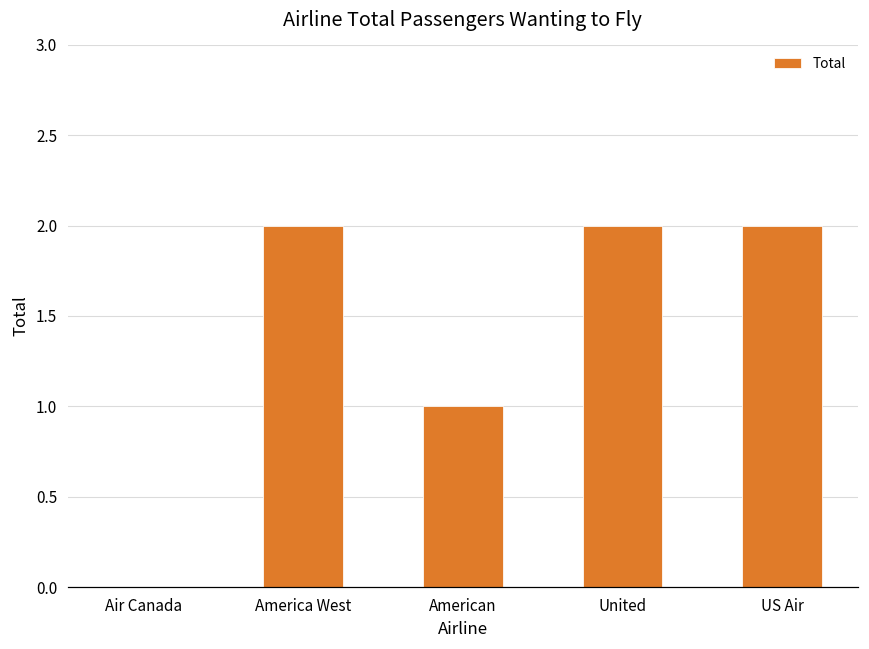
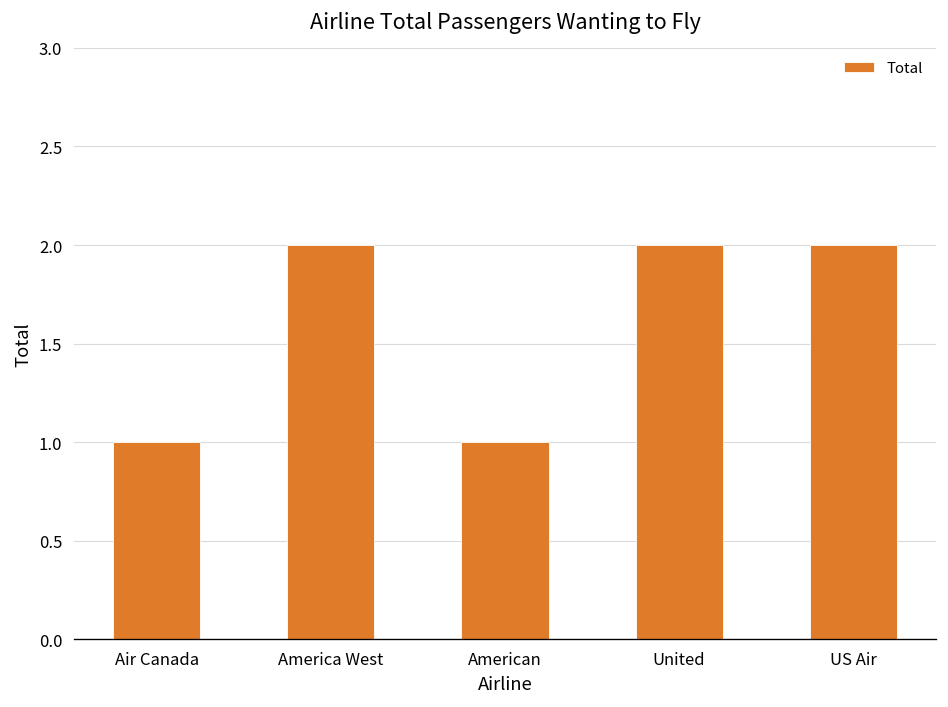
Air Canada: 0 -> 1
